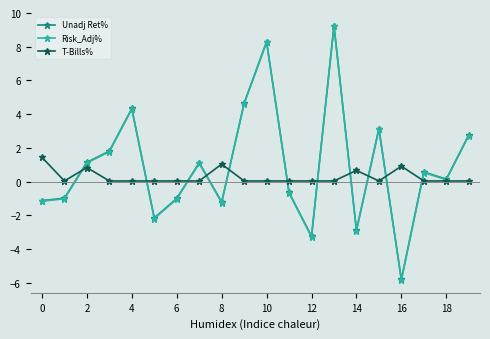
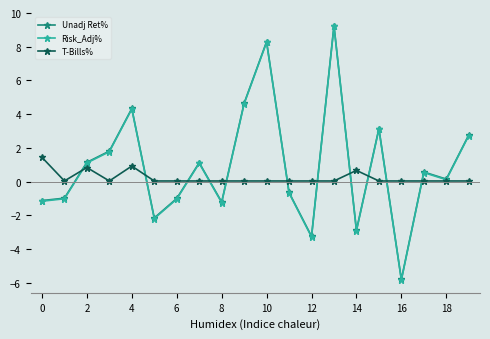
T-Bills%, 4: 0.0 -> 0.9
T-Bills%, 8: 1.0 -> 0.0
T-Bills%, 16: 0.9 -> 0.0
